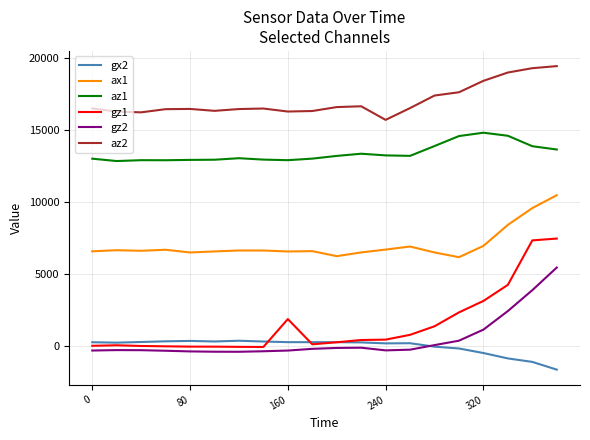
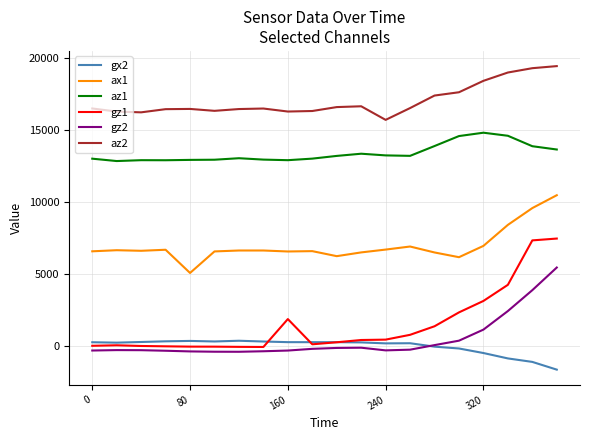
ax1, 80: 6500 -> 5100
